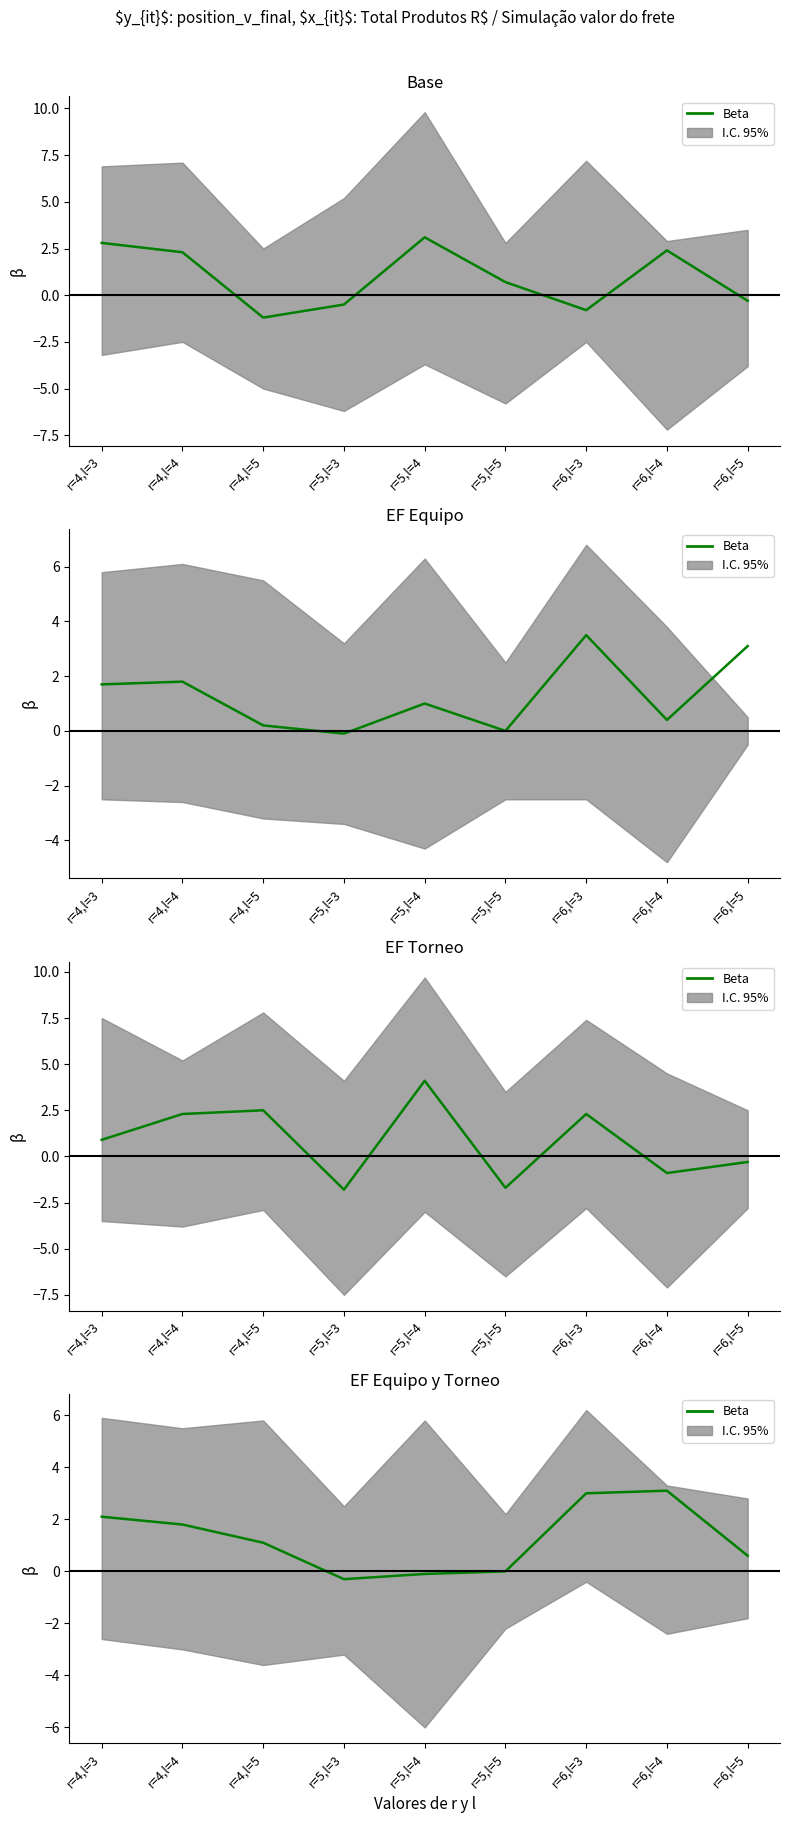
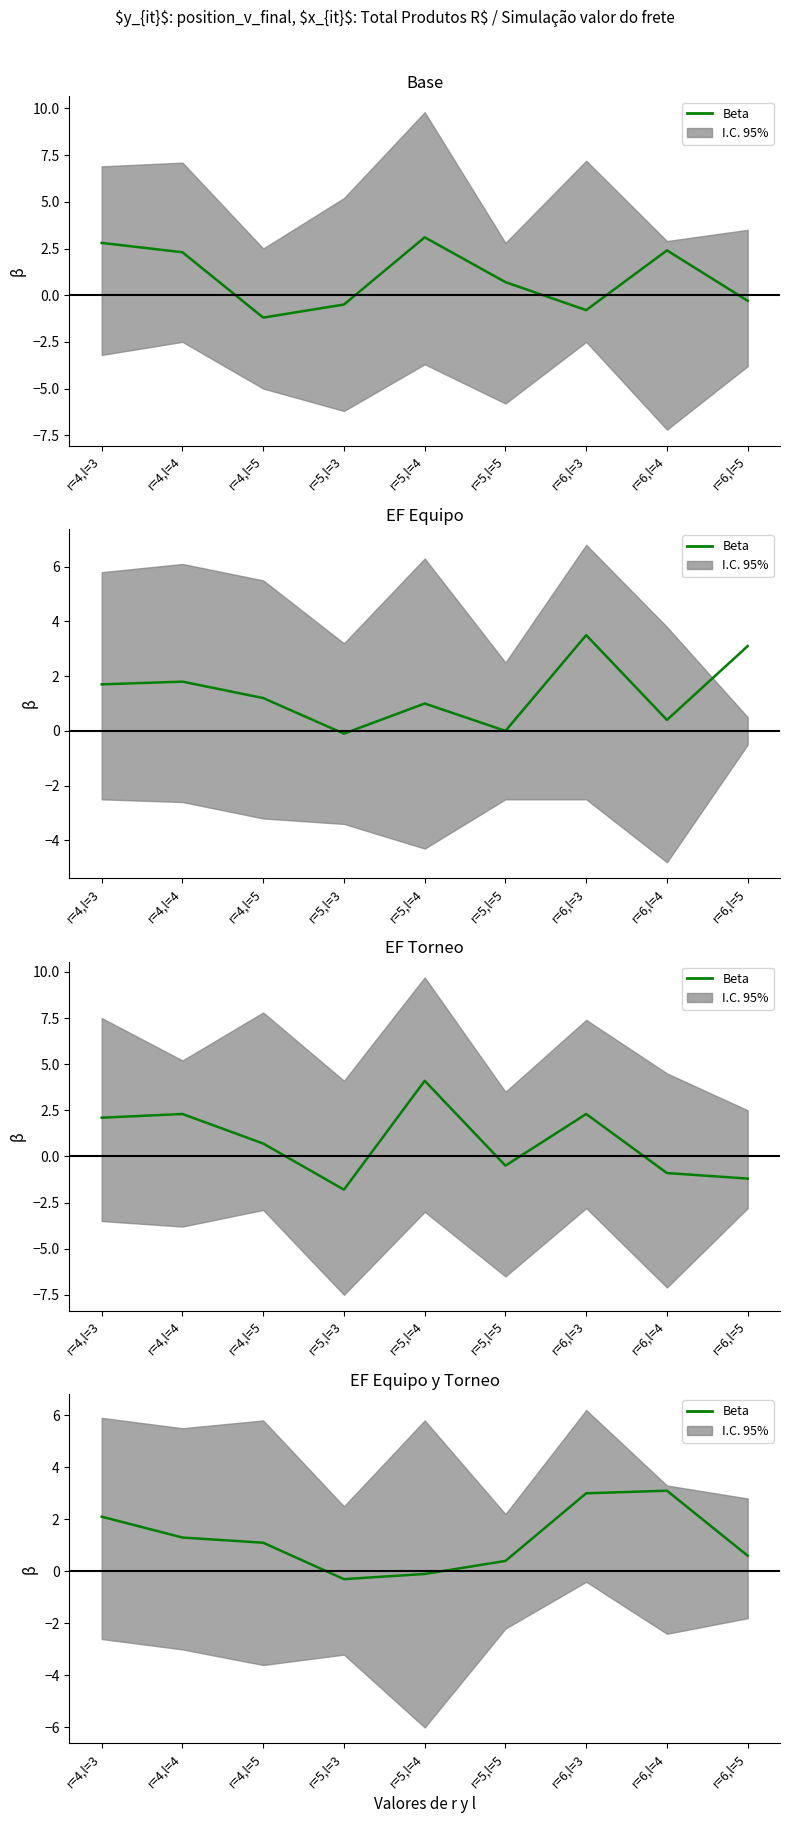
EF Equipo, Beta, r=4,l=5: 0.2 -> 1.2
EF Torneo, Beta, r=4,l=3: 0.9 -> 2.1
EF Torneo, Beta, r=4,l=5: 2.5 -> 0.7
EF Torneo, Beta, r=5,l=5: -1.7 -> -0.5
EF Torneo, Beta, r=6,l=5: -0.3 -> -1.2
EF Equipo y Torneo, Beta, r=4,l=4: 1.8 -> 1.3
EF Equipo y Torneo, Beta, r=5,l=5: 0.0 -> 0.4
